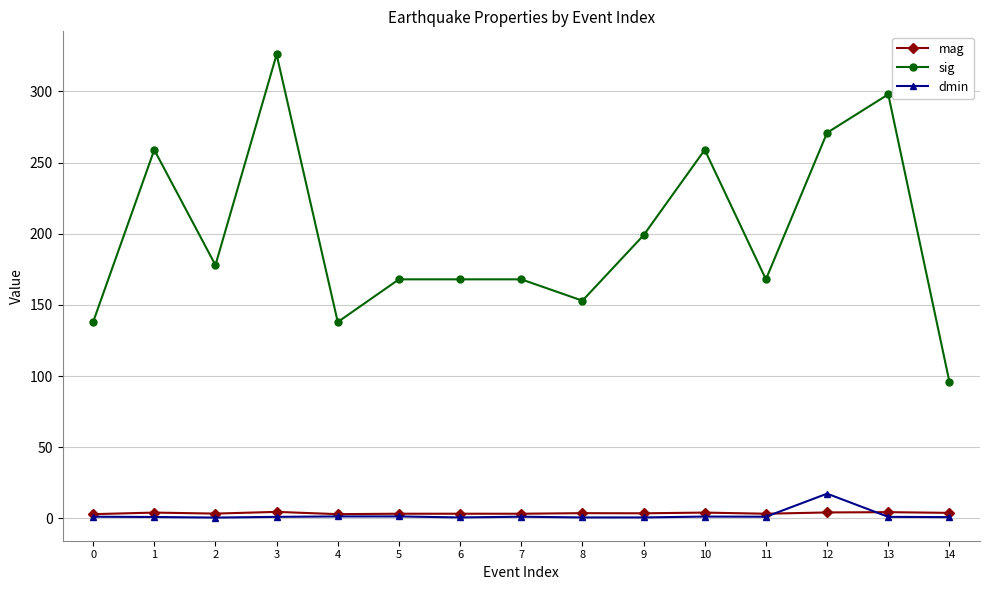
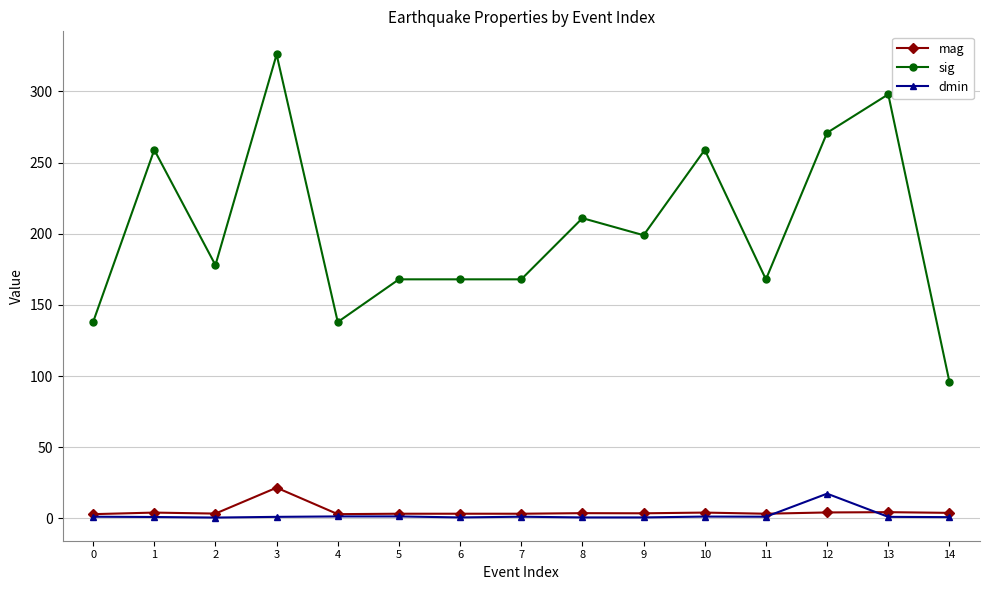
mag, 3: 5 -> 22
sig, 8: 153 -> 211
